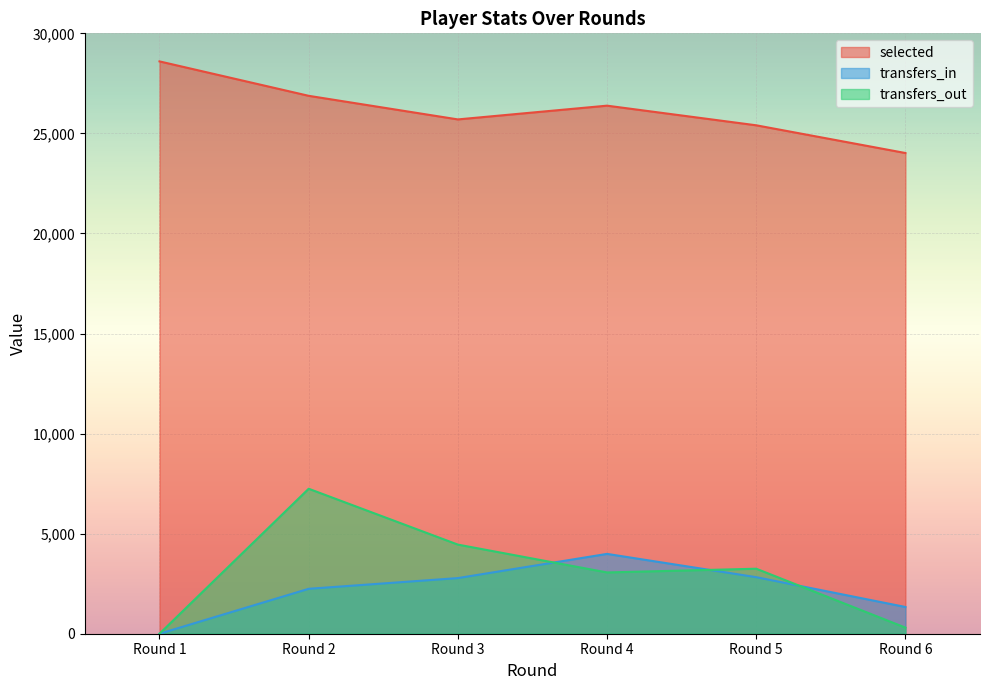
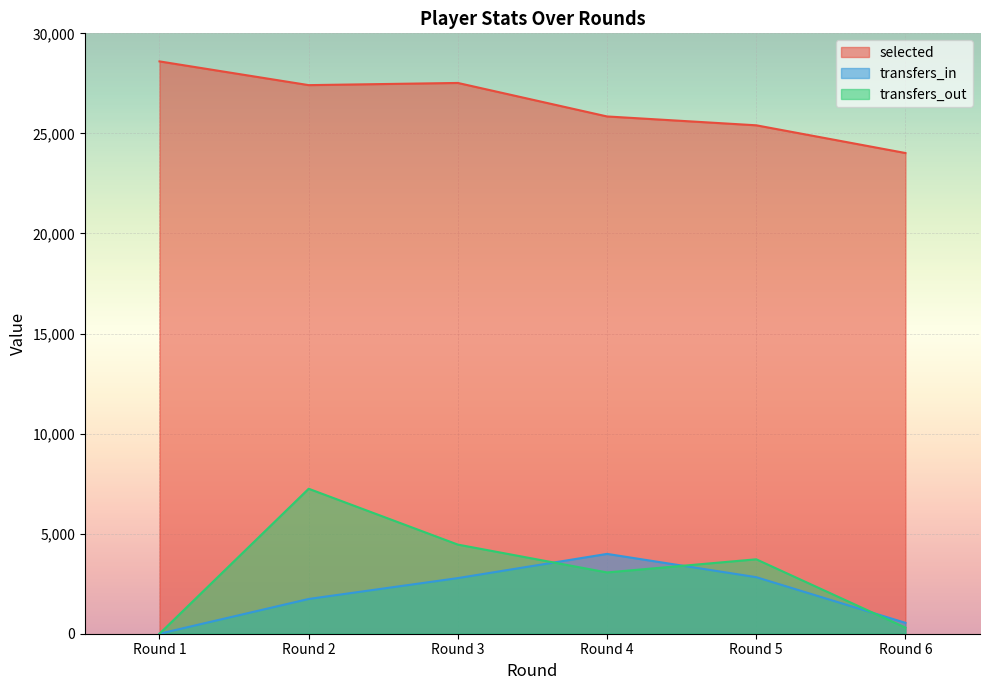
selected, Round 2: 26,900 -> 27,400
transfers_in, Round 2: 2,200 -> 1,700
selected, Round 3: 25,700 -> 27,500
selected, Round 4: 26,400 -> 25,800
transfers_out, Round 5: 3,200 -> 3,700
transfers_in, Round 6: 1,300 -> 500
